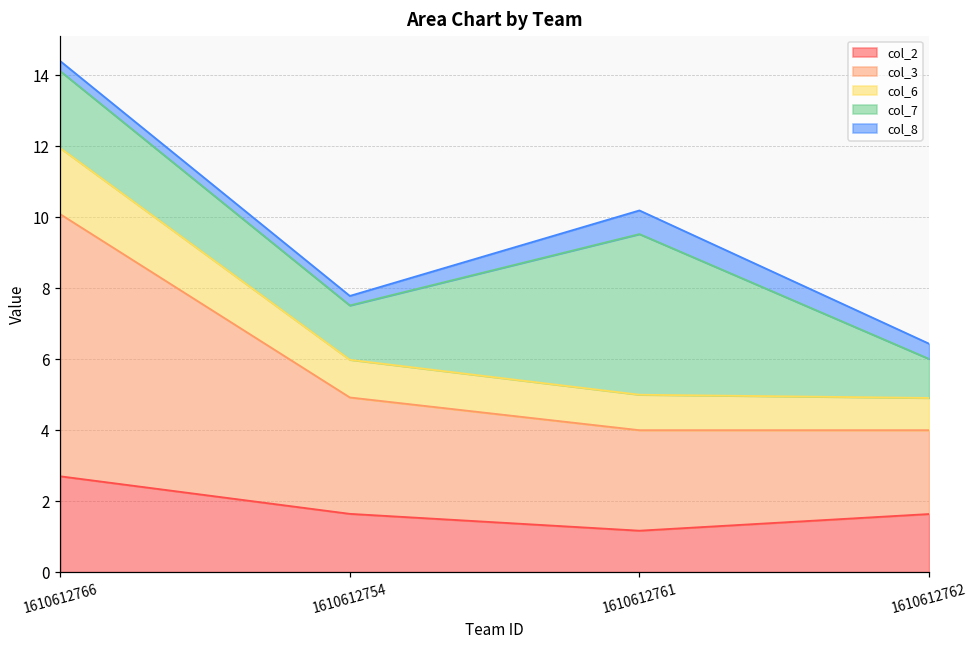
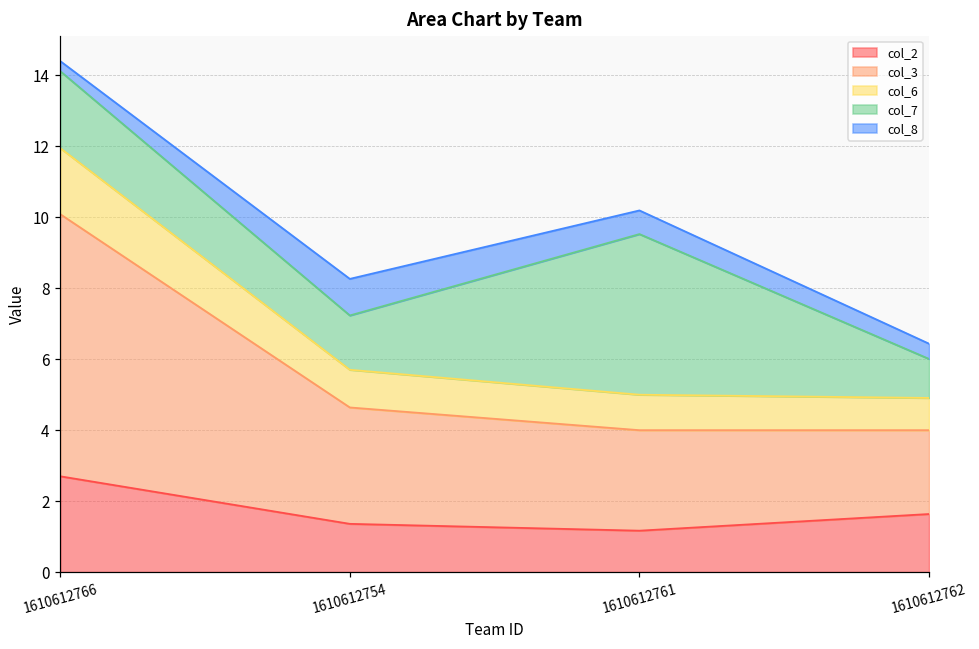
col_2, 1610612754: 1.6 -> 1.4
col_8, 1610612754: 0.3 -> 1.0
